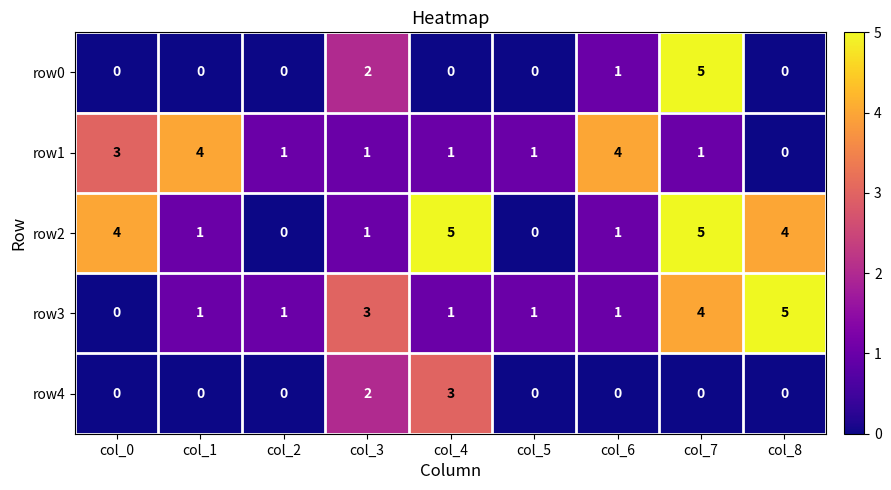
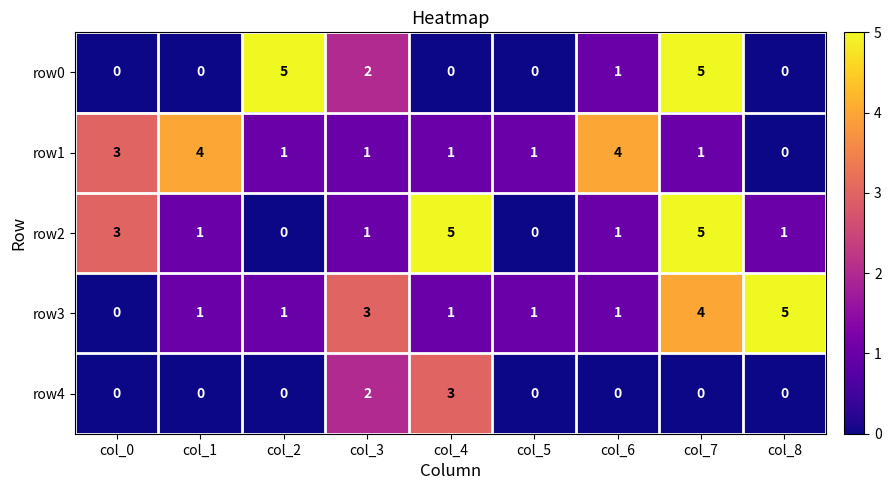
row0, col_2: 0 -> 5
row2, col_0: 4 -> 3
row2, col_8: 4 -> 1
